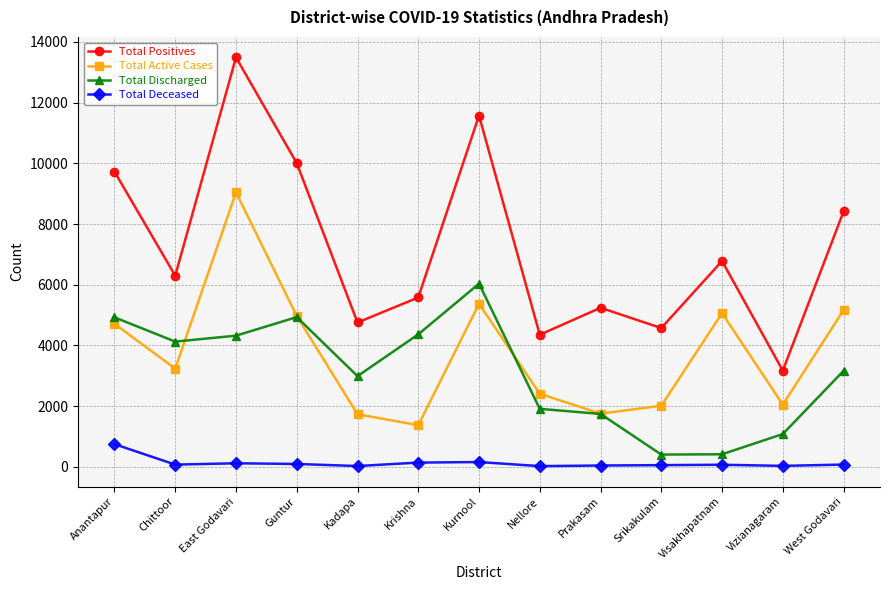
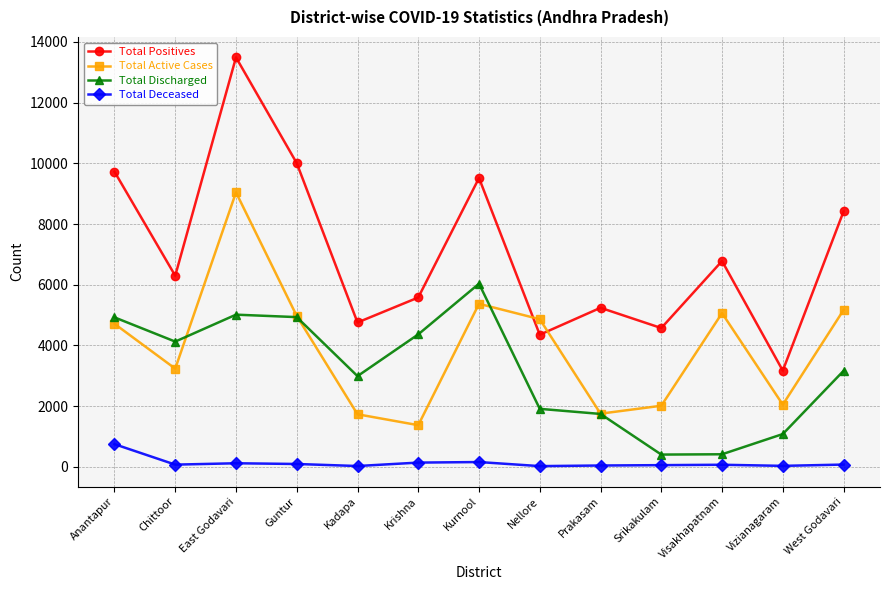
Total Discharged, East Godavari: 4300 -> 5000
Total Positives, Kurnool: 11600 -> 9500
Total Active Cases, Nellore: 2400 -> 4900
